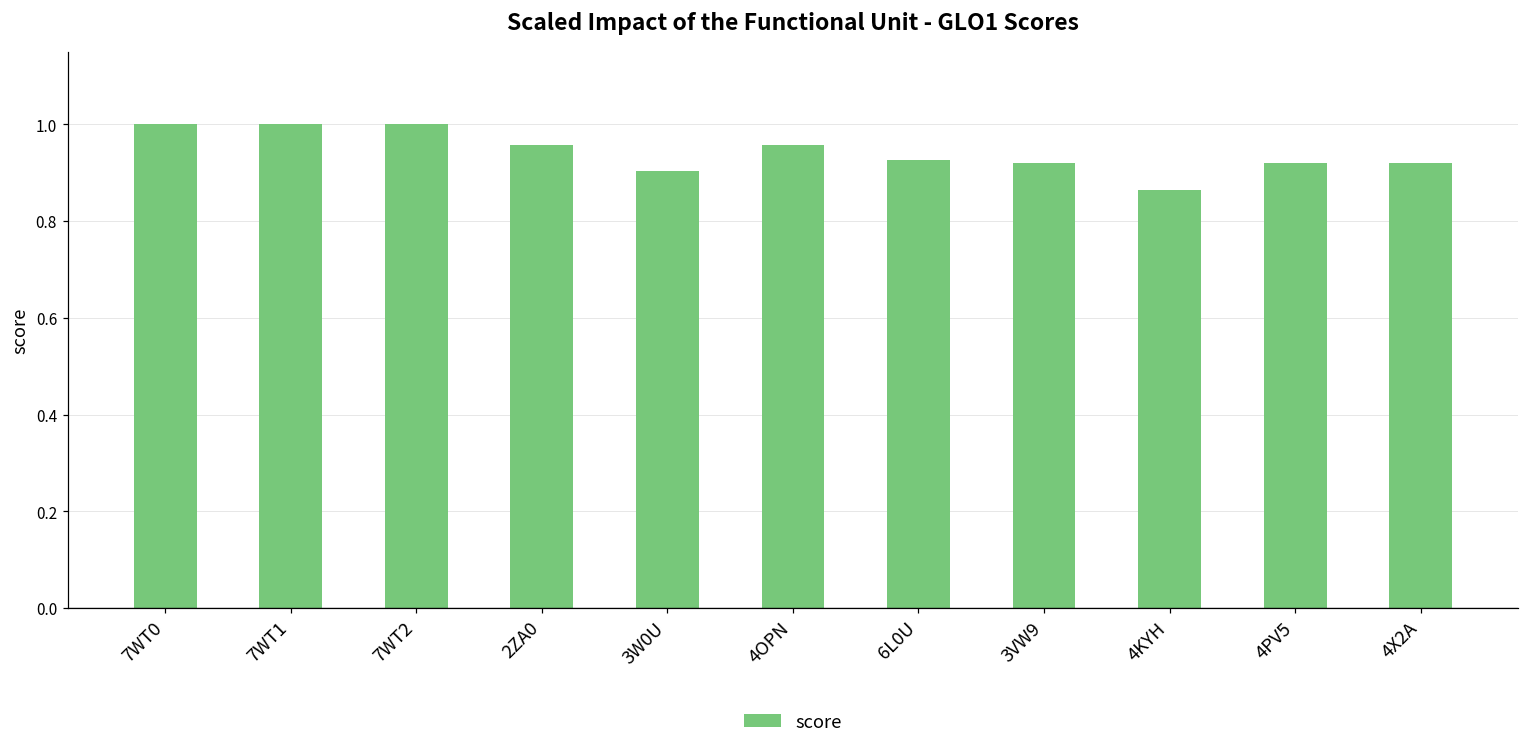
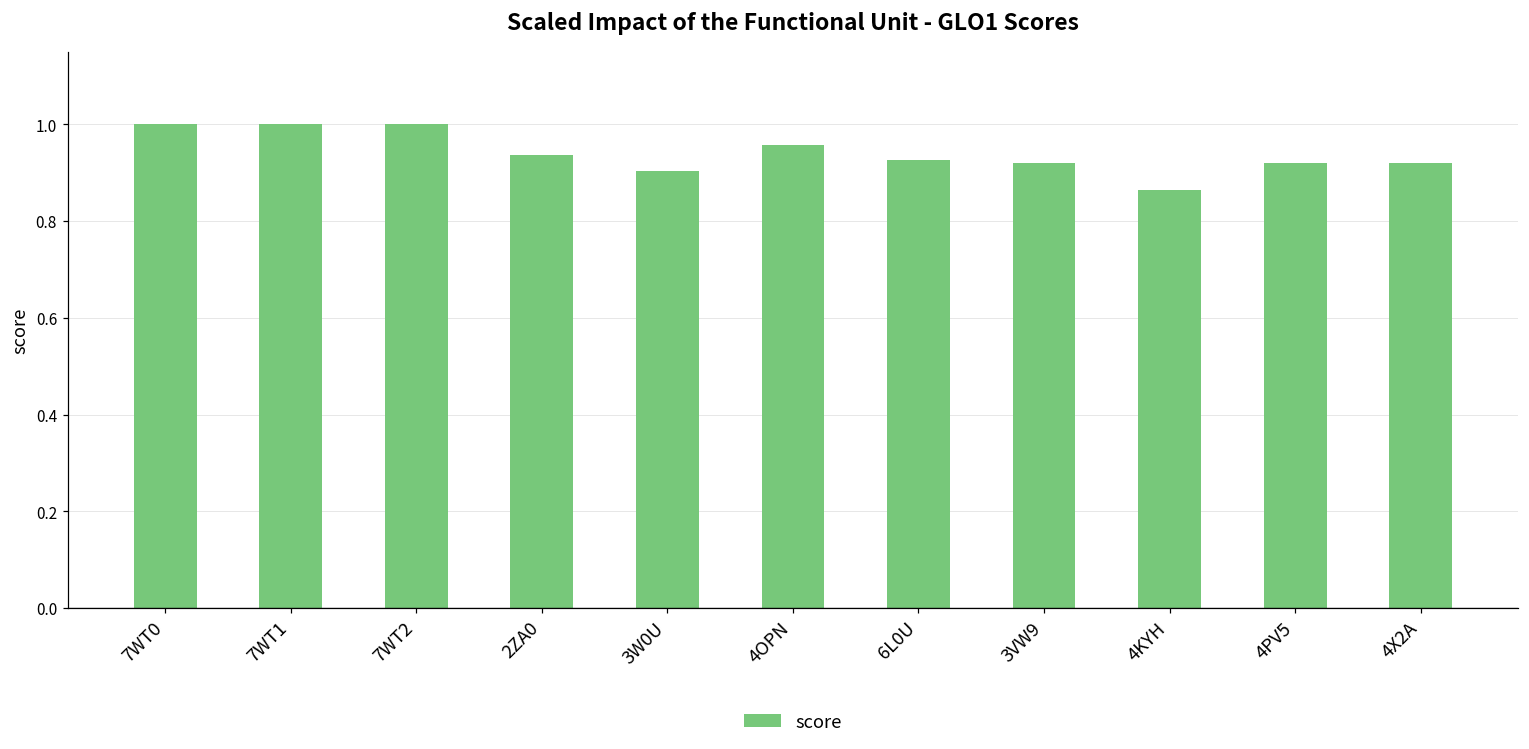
2ZA0: 0.96 -> 0.94
